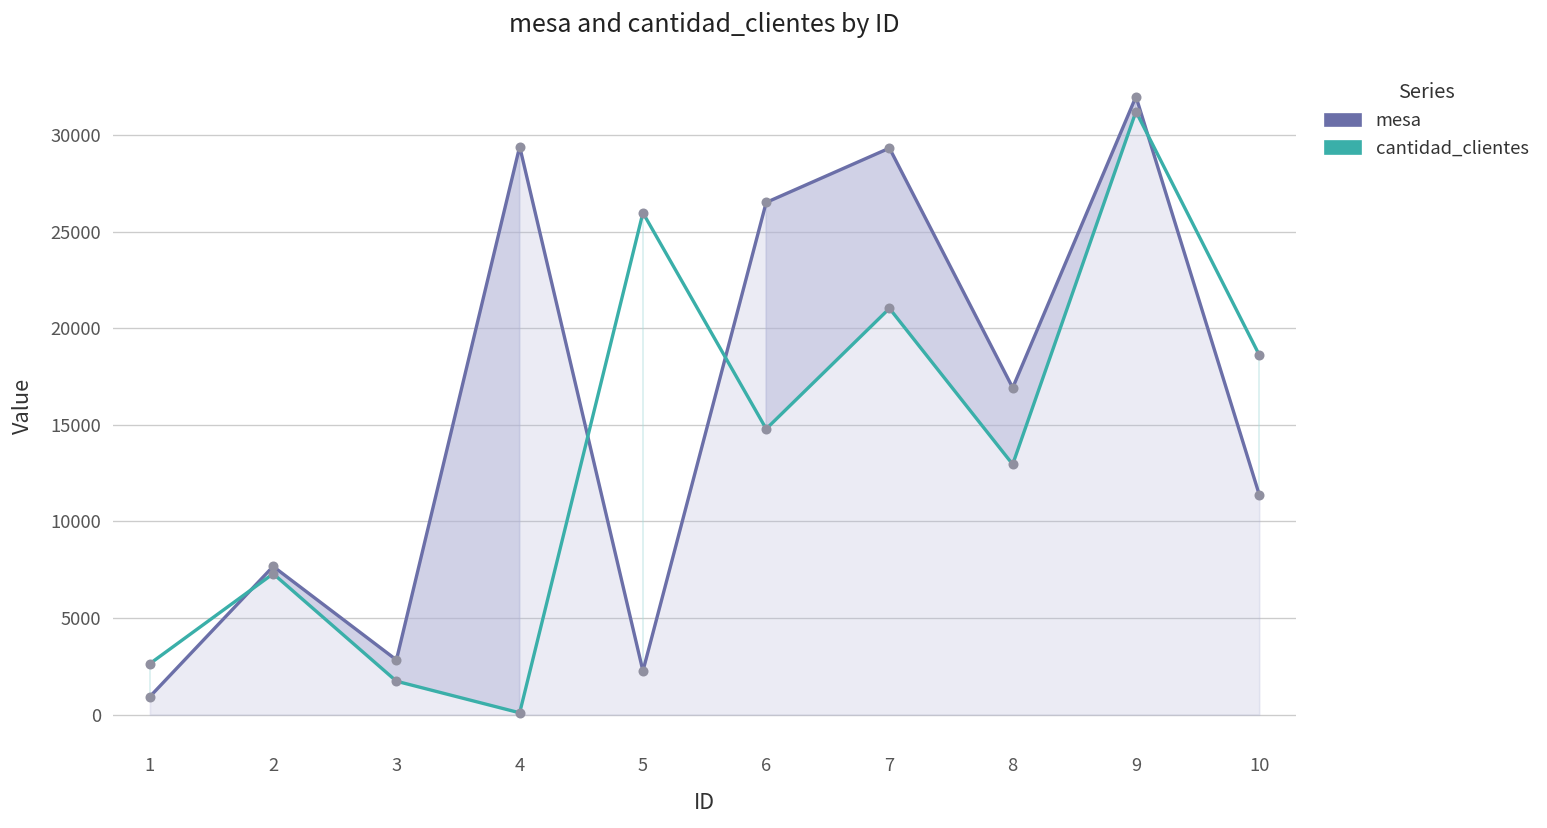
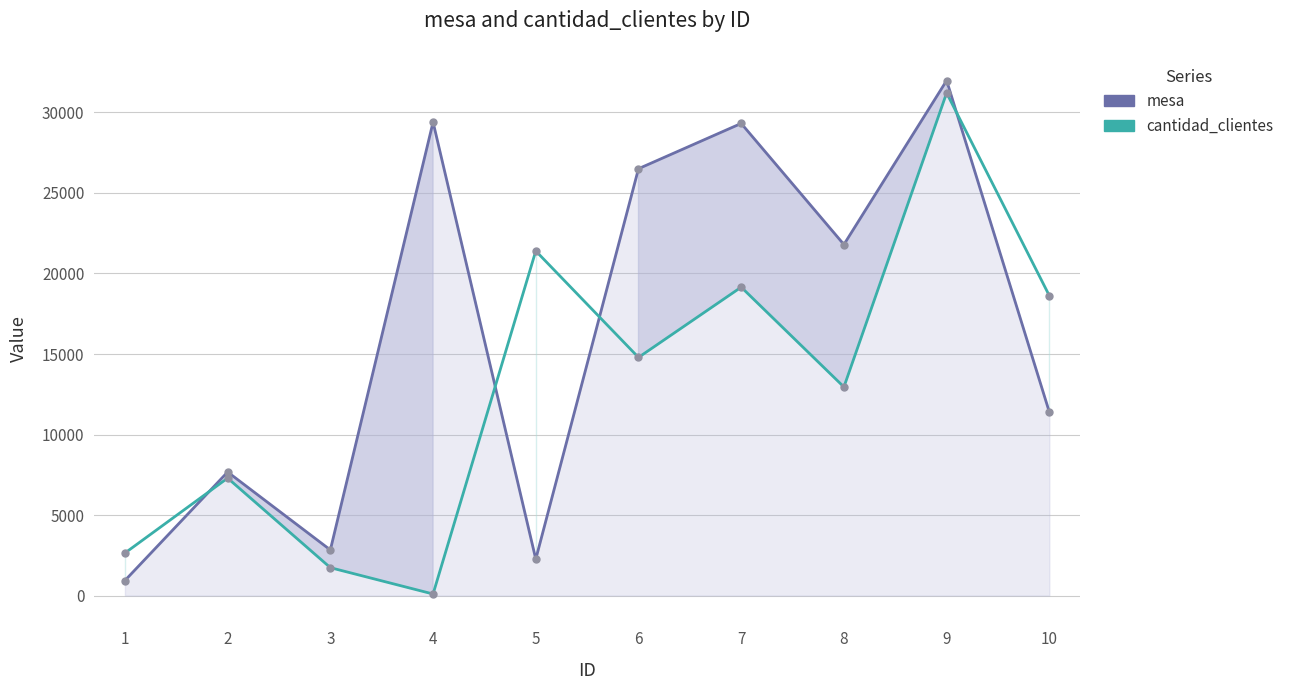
cantidad_clientes, 5: 26000 -> 21400
cantidad_clientes, 7: 21000 -> 19200
mesa, 8: 16900 -> 21800
